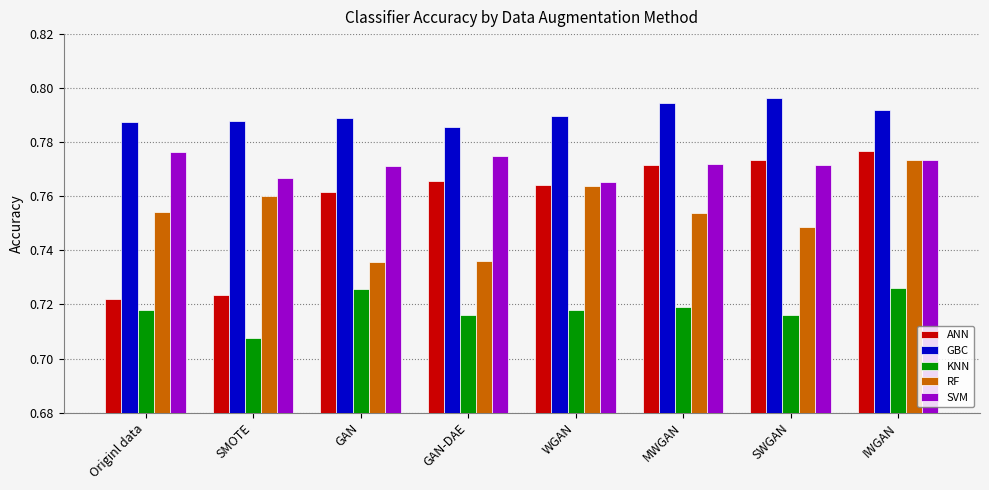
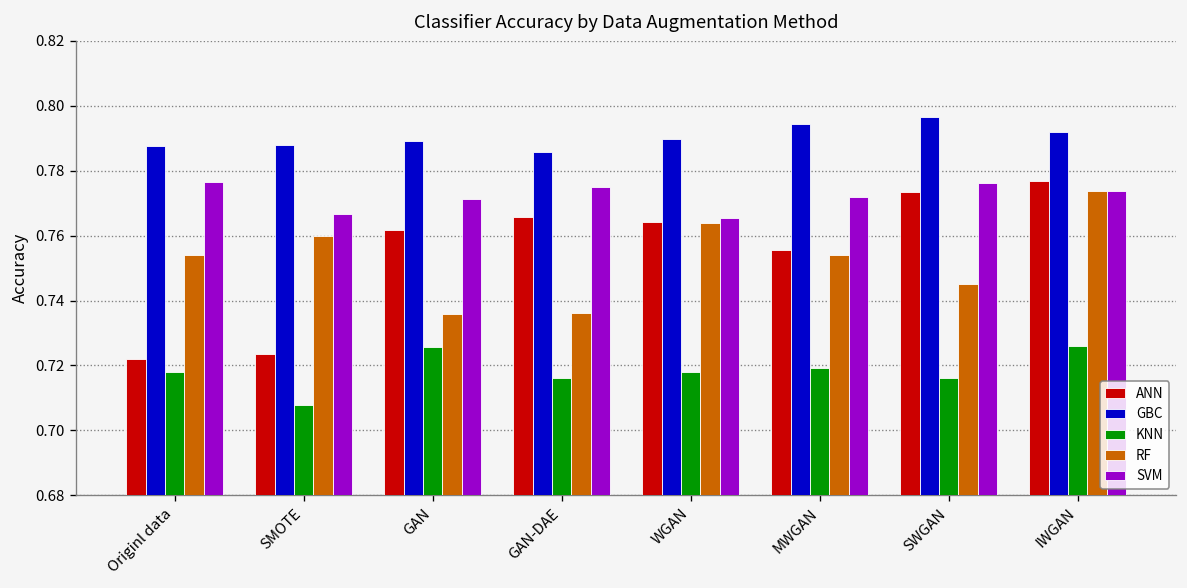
ANN, MWGAN: 0.772 -> 0.756
RF, SWGAN: 0.749 -> 0.745
SVM, SWGAN: 0.772 -> 0.776
